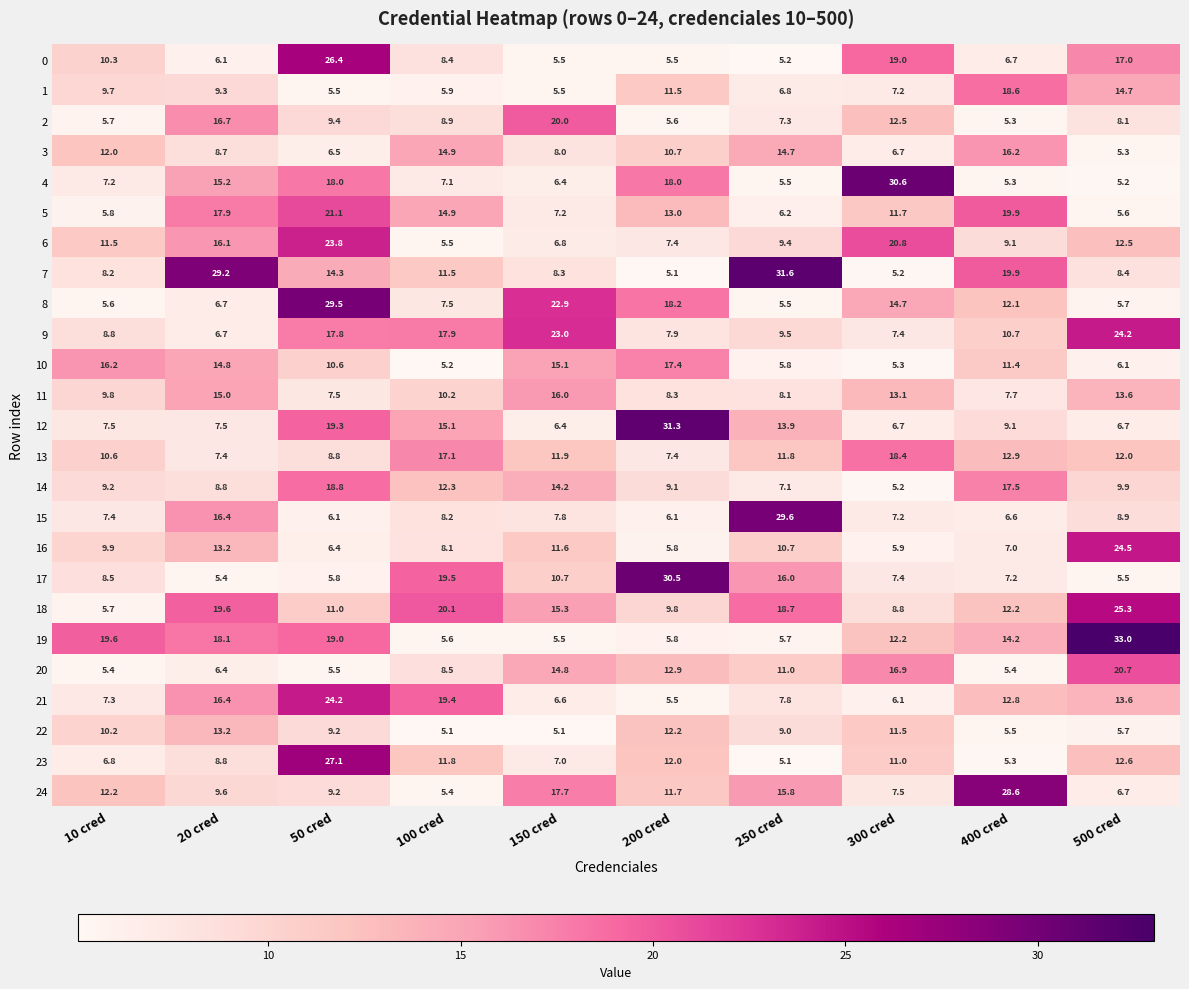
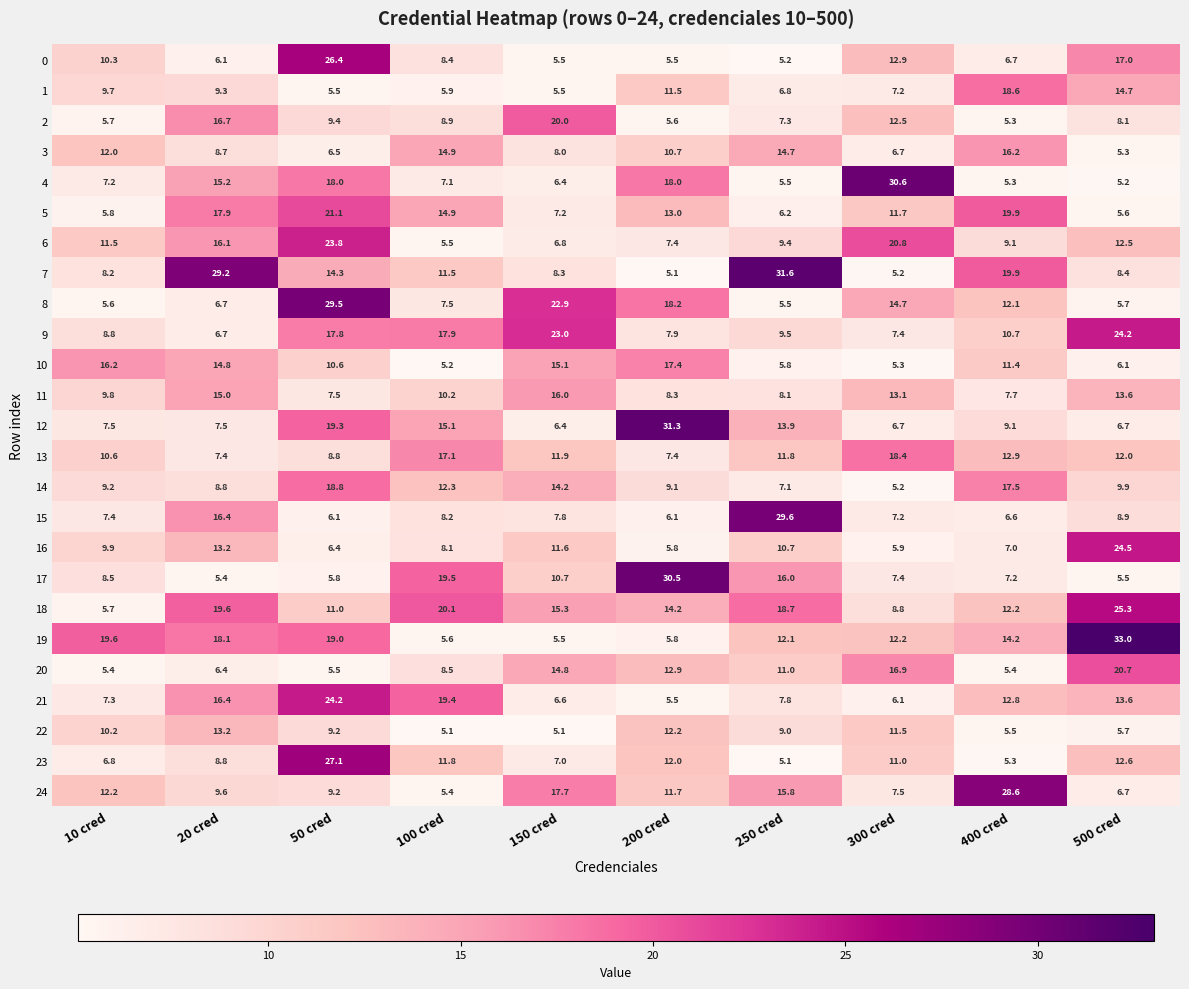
0, 300 cred: 19.0 -> 12.9
18, 200 cred: 9.8 -> 14.2
19, 250 cred: 5.7 -> 12.1
